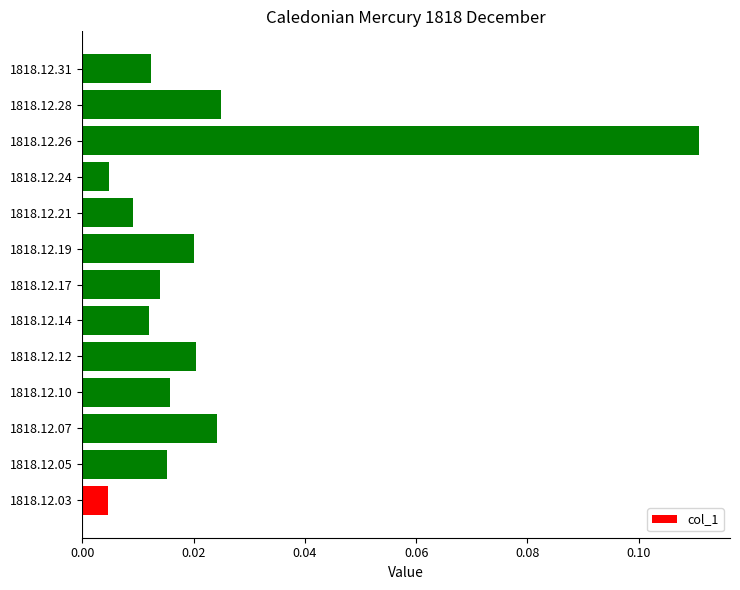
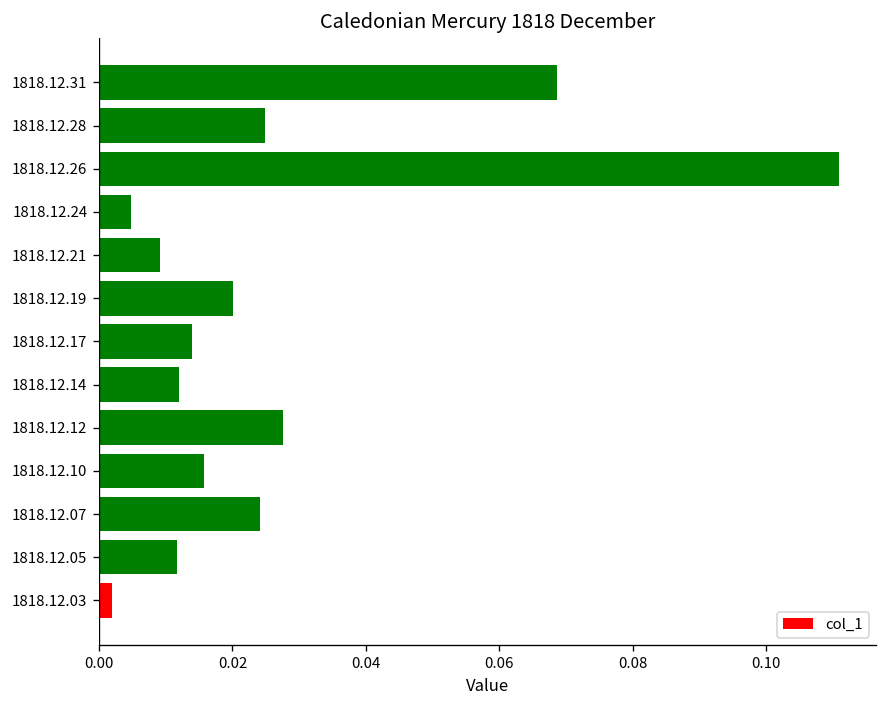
1818.12.31: 0.012 -> 0.069
1818.12.12: 0.020 -> 0.028
1818.12.05: 0.015 -> 0.012
1818.12.03: 0.005 -> 0.002
